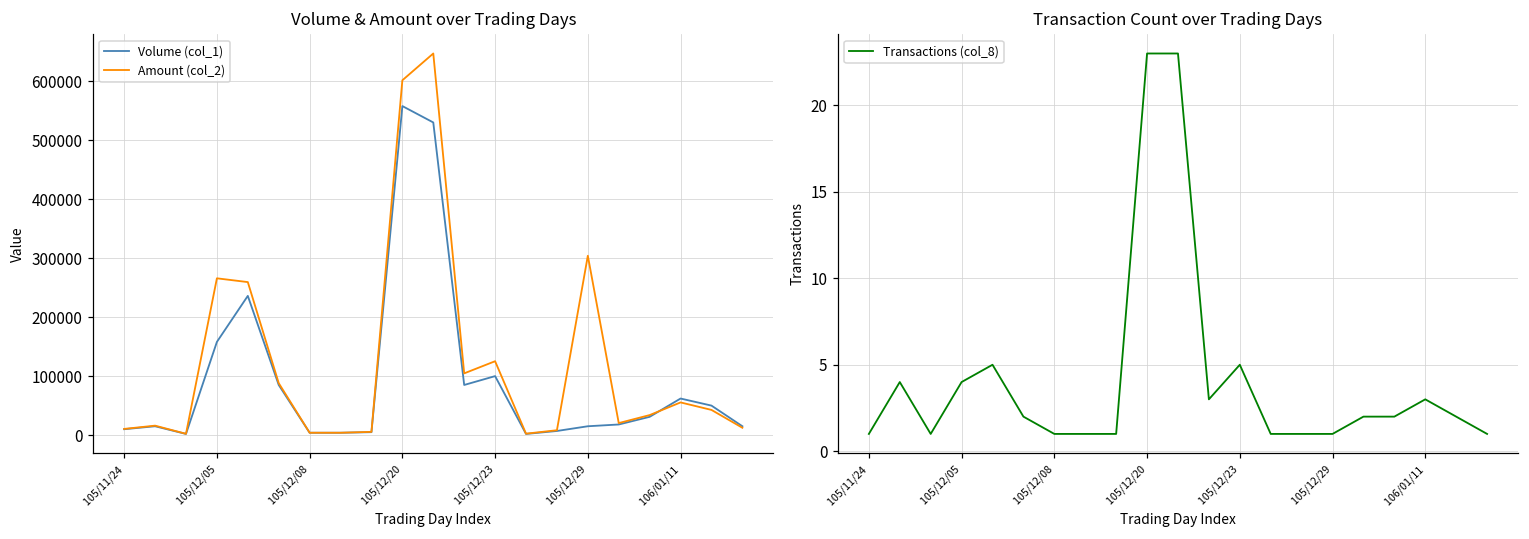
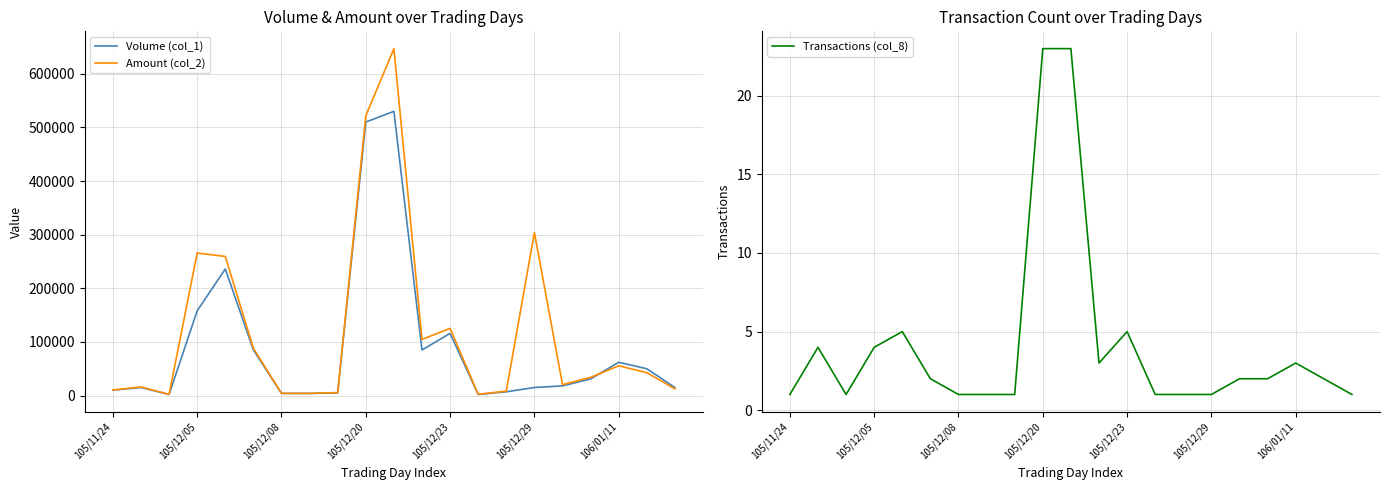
Volume & Amount over Trading Days, Volume (col_1), 105/12/20: 560000 -> 510000
Volume & Amount over Trading Days, Amount (col_2), 105/12/20: 600000 -> 520000
Volume & Amount over Trading Days, Volume (col_1), 105/12/23: 100000 -> 120000
